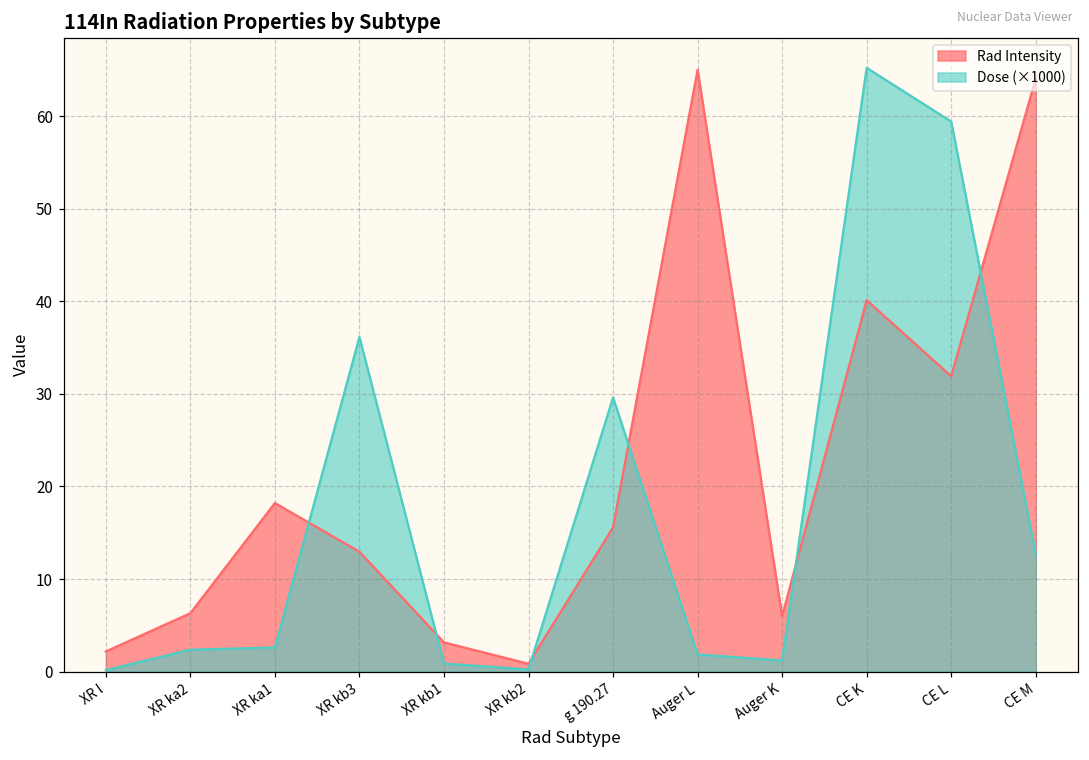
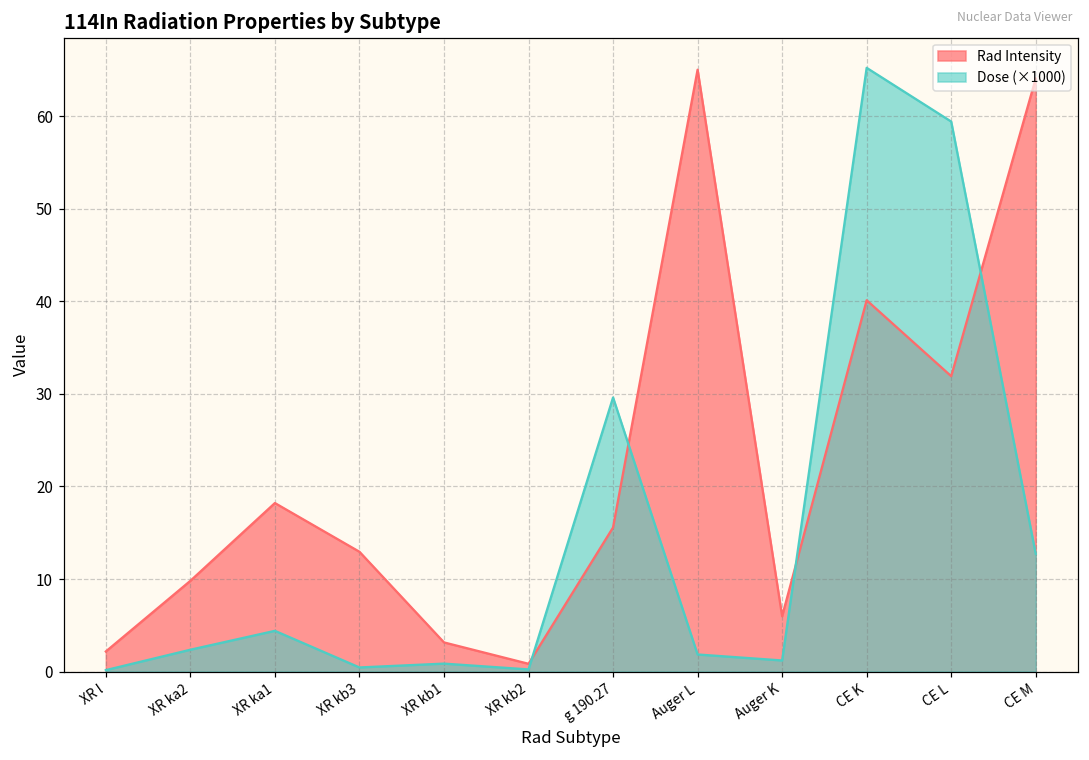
Rad Intensity, XR ka2: 6 -> 10
Dose (×1000), XR ka1: 3 -> 4
Dose (×1000), XR kb3: 36 -> 0
